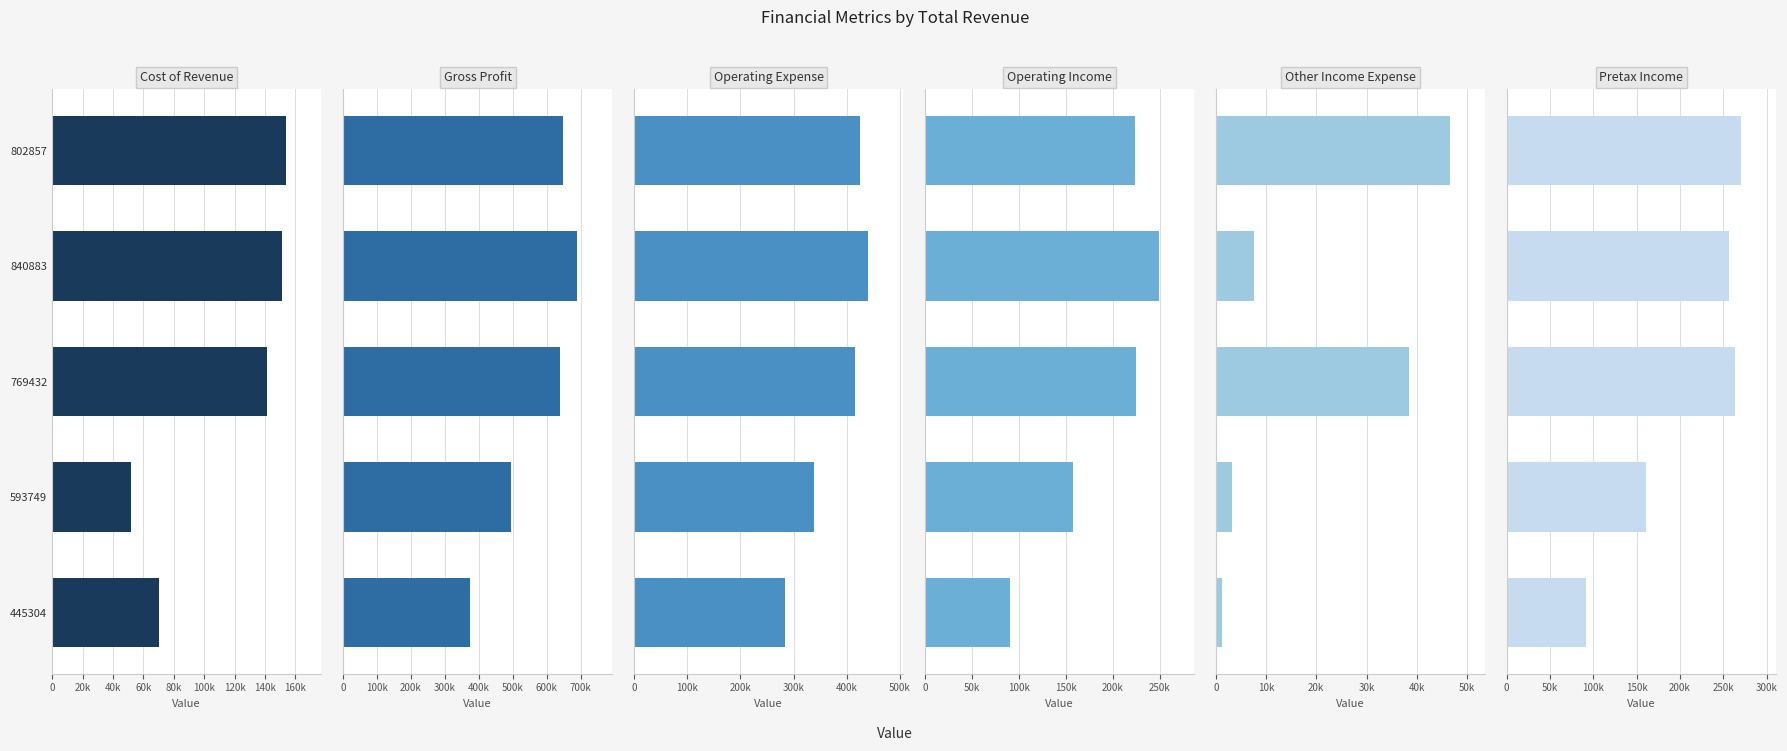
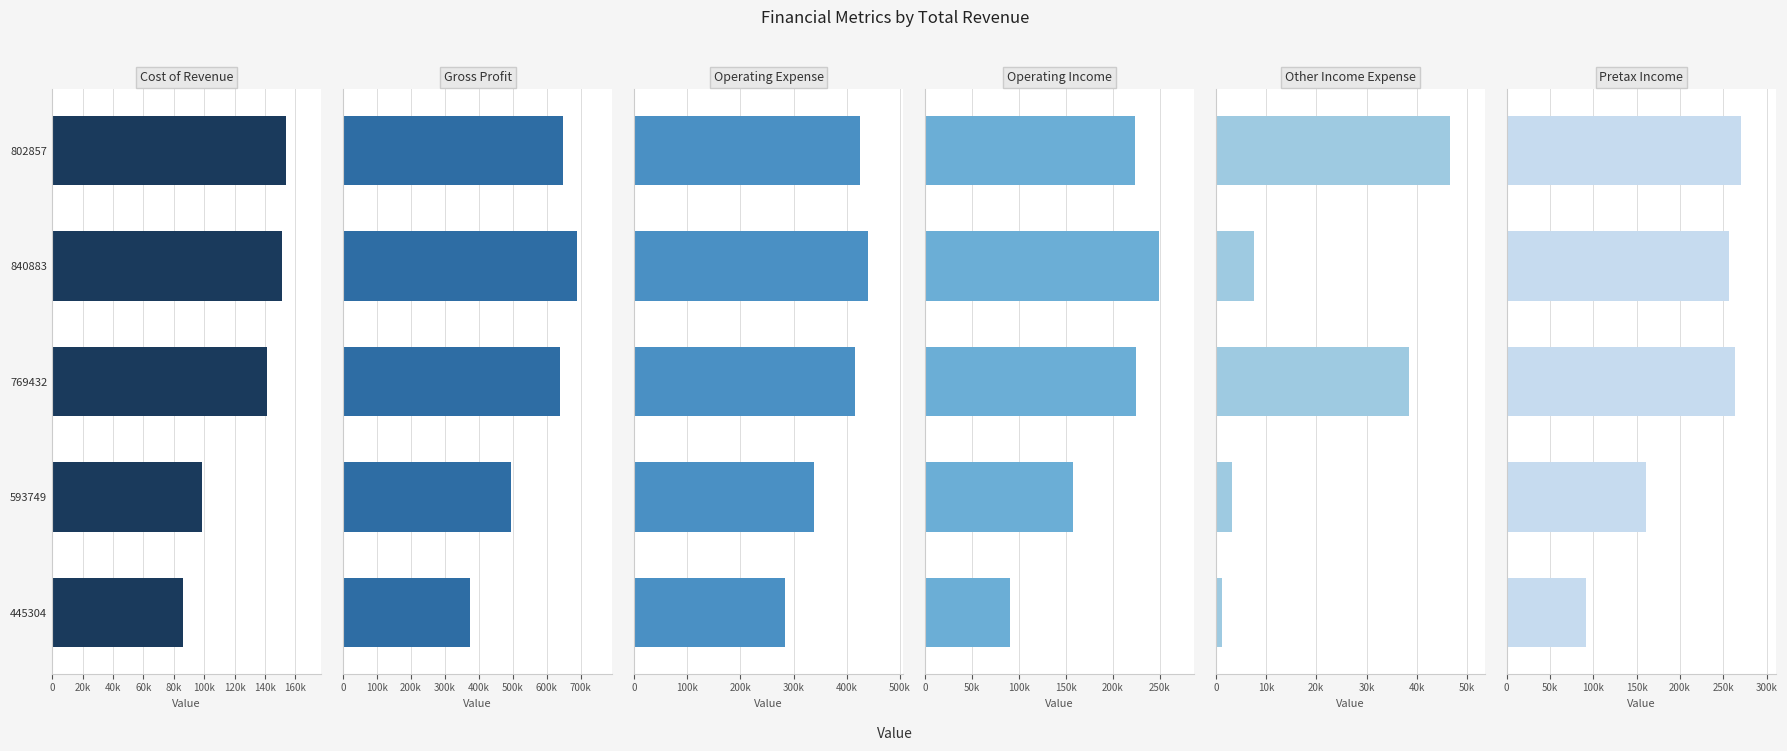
Cost of Revenue, 593749: 52000 -> 99000
Cost of Revenue, 445304: 71000 -> 86000
